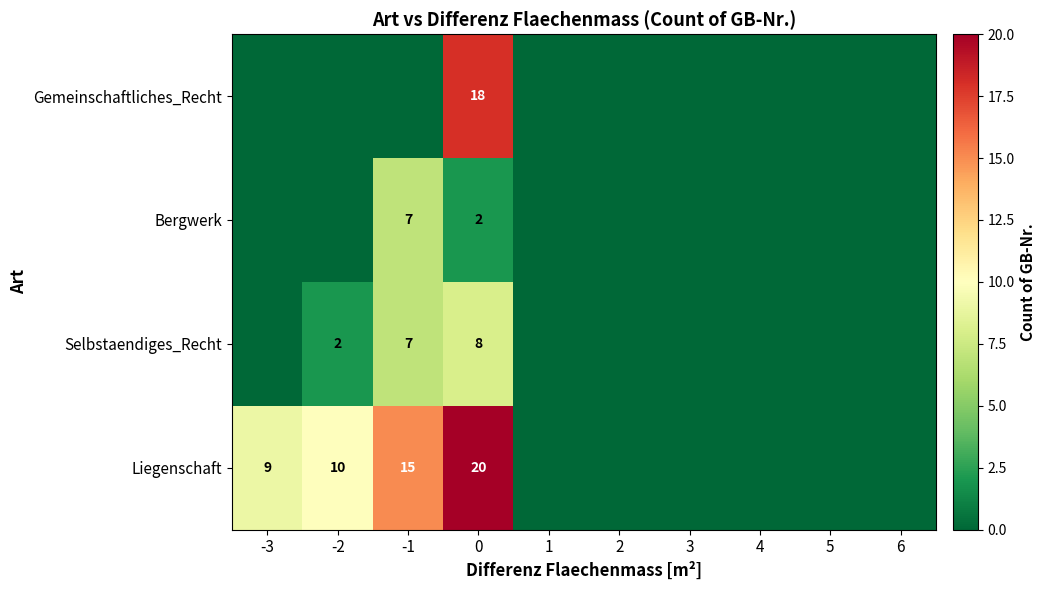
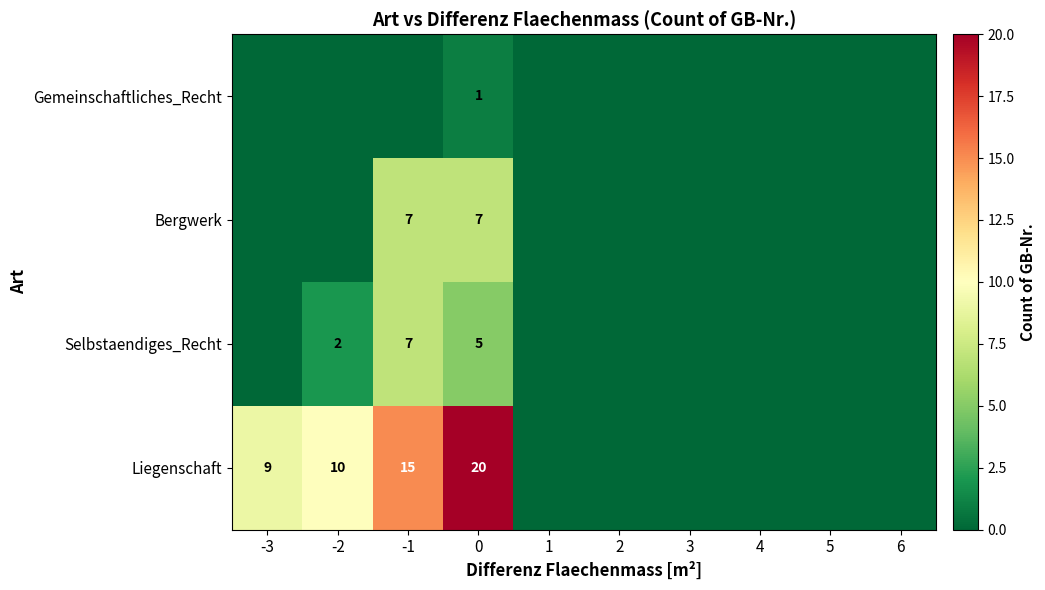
Gemeinschaftliches_Recht, 0: 18 -> 1
Bergwerk, 0: 2 -> 7
Selbstaendiges_Recht, 0: 8 -> 5
